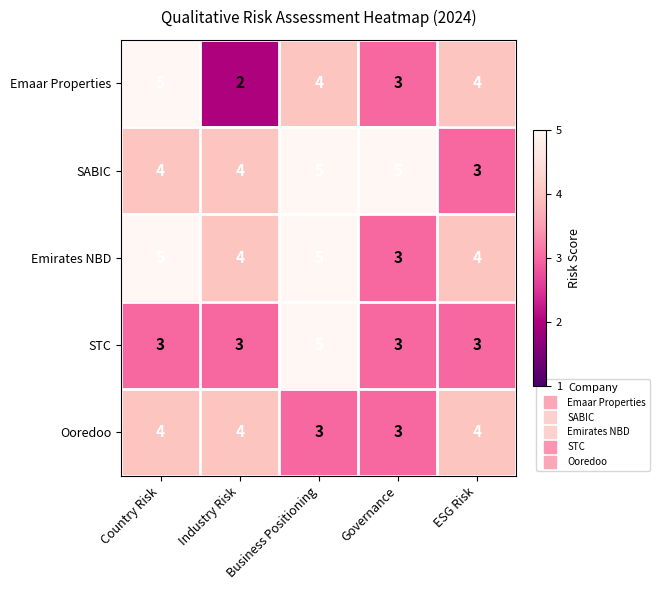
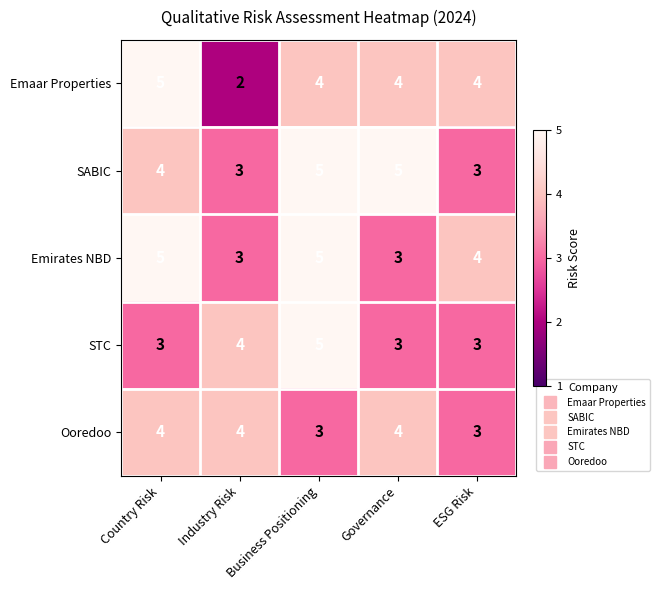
Emaar Properties, Governance: 3 -> 4
SABIC, Industry Risk: 4 -> 3
Emirates NBD, Industry Risk: 4 -> 3
STC, Industry Risk: 3 -> 4
Ooredoo, Governance: 3 -> 4
Ooredoo, ESG Risk: 4 -> 3
